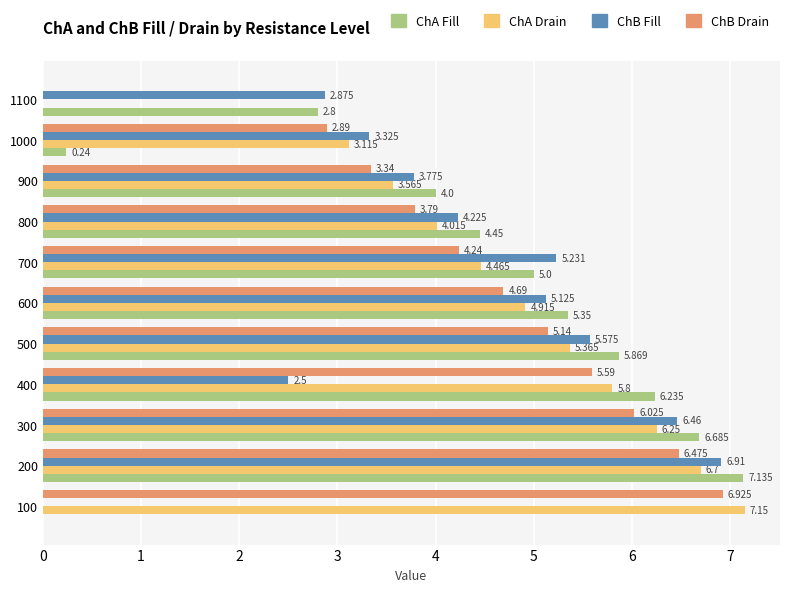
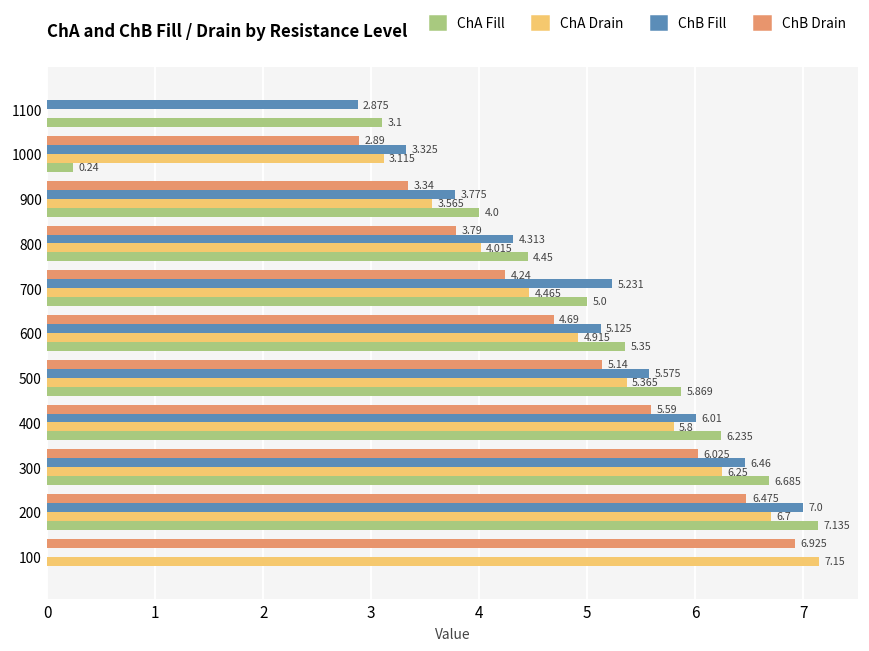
ChA Fill, 1100: 2.8 -> 3.1
ChB Fill, 800: 4.225 -> 4.313
ChB Fill, 400: 2.5 -> 6.01
ChB Fill, 200: 6.91 -> 7.0
